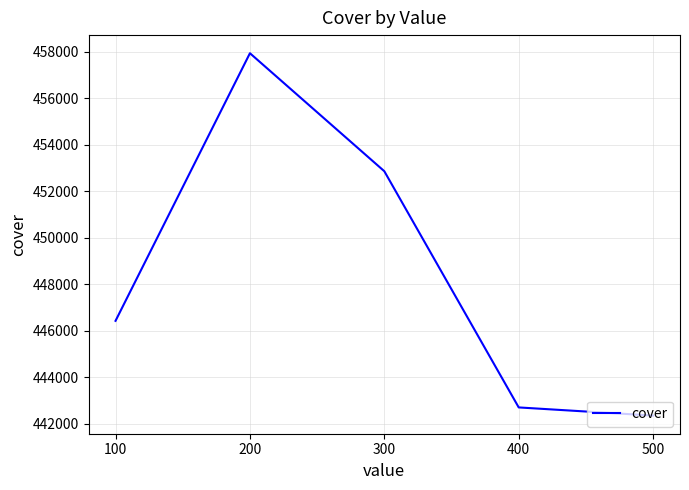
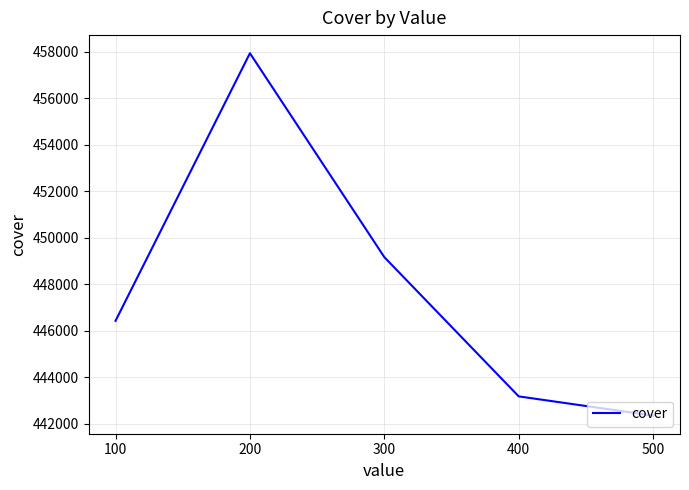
300: 452900 -> 449200
400: 442700 -> 443200
